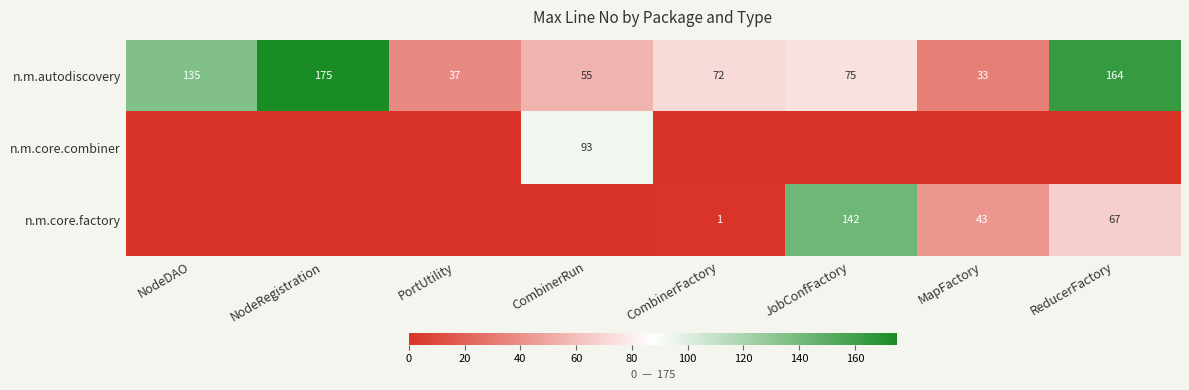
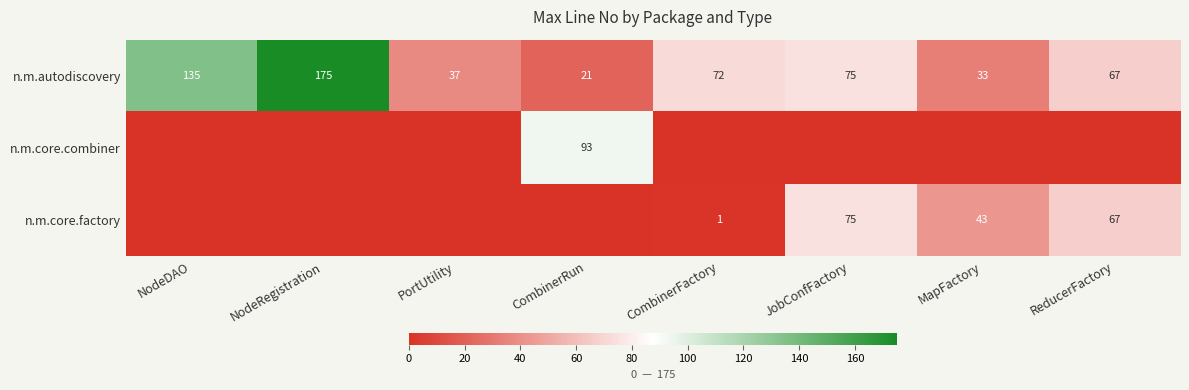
n.m.autodiscovery, CombinerRun: 55 -> 21
n.m.autodiscovery, ReducerFactory: 164 -> 67
n.m.core.factory, JobConfFactory: 142 -> 75
